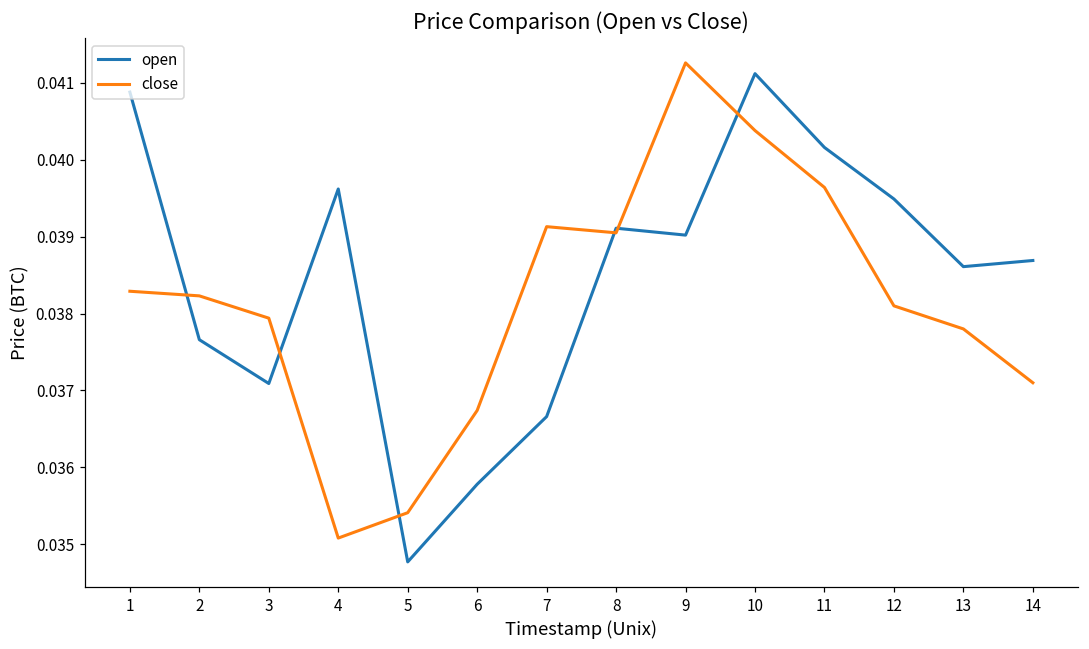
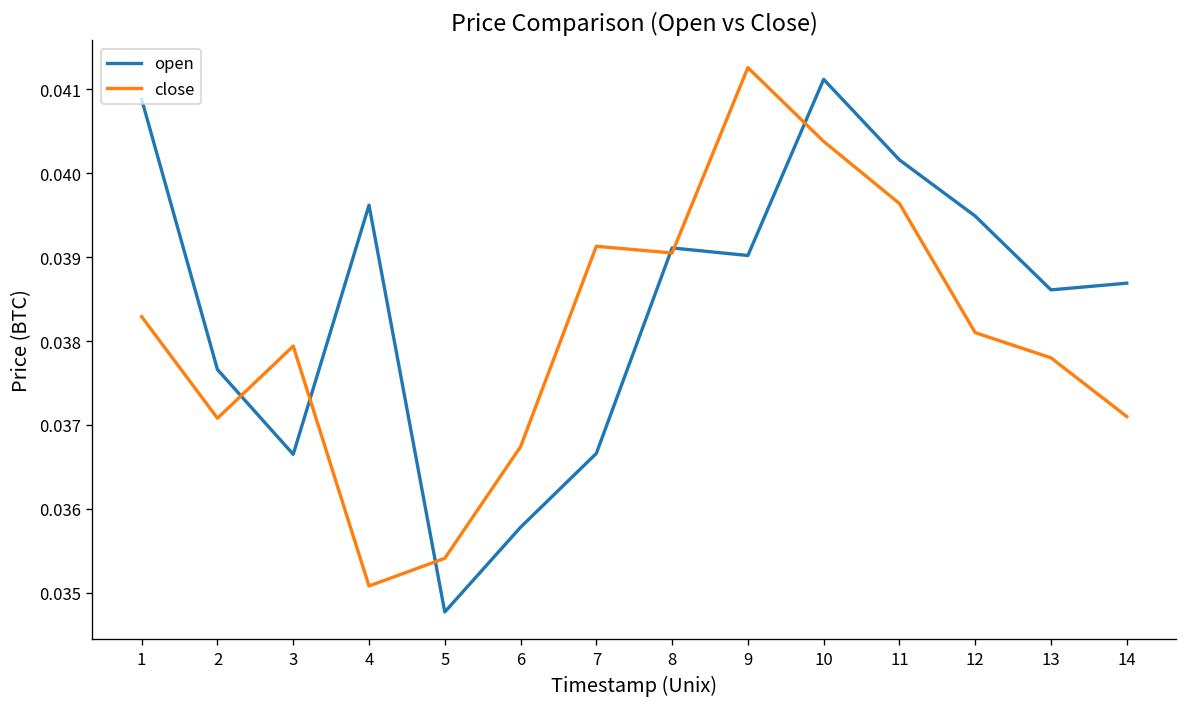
close, 2: 0.0382 -> 0.0371
open, 3: 0.0371 -> 0.0367
